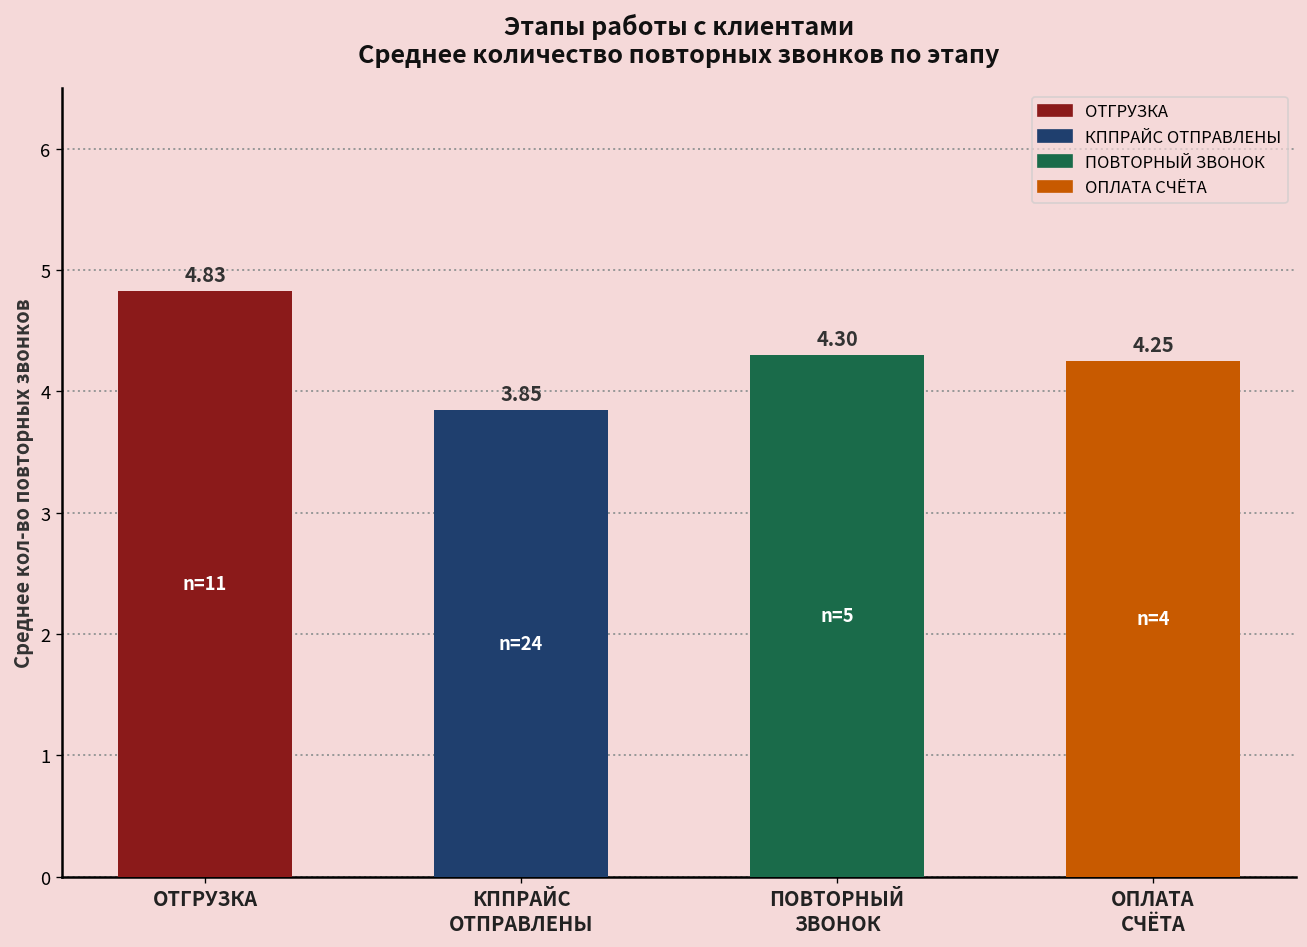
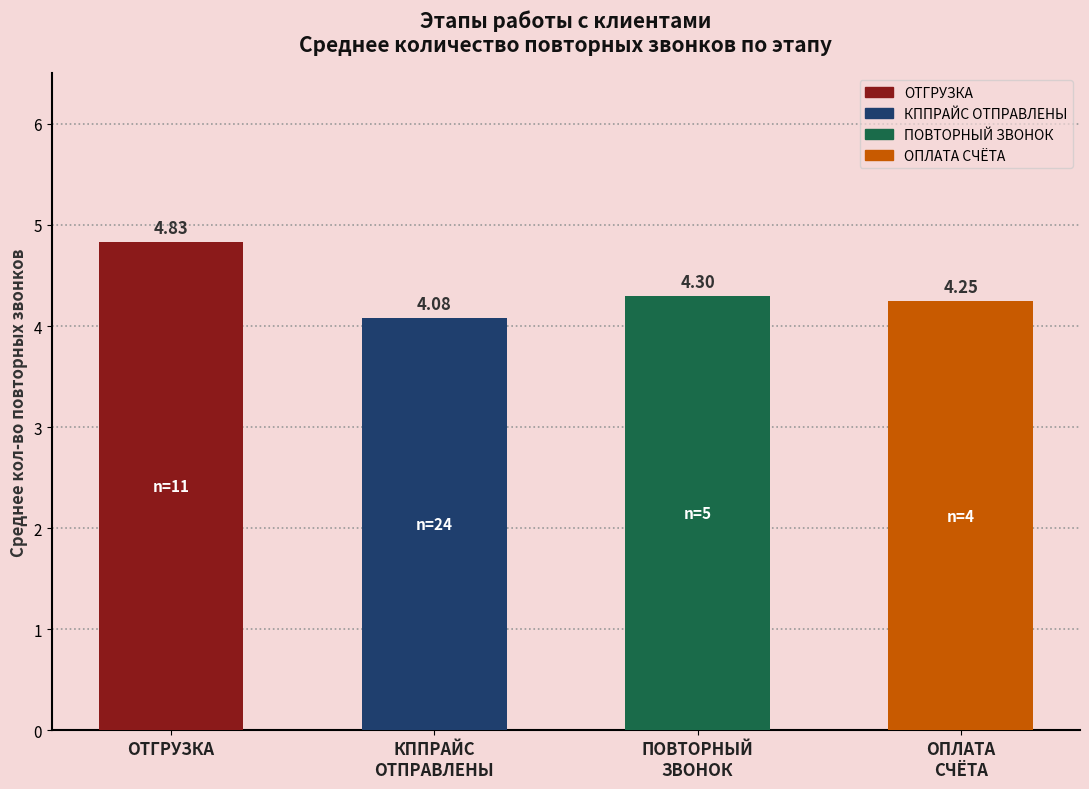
КППРАЙС ОТПРАВЛЕНЫ: 3.85 -> 4.08
